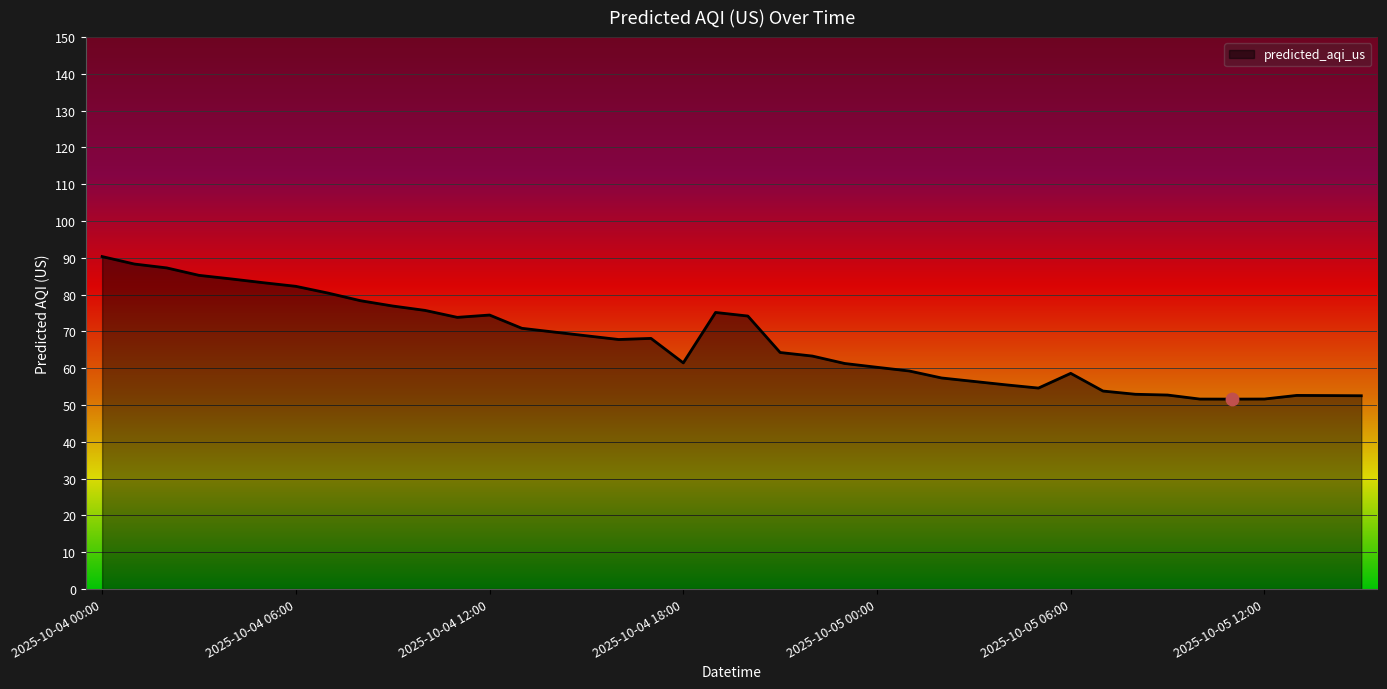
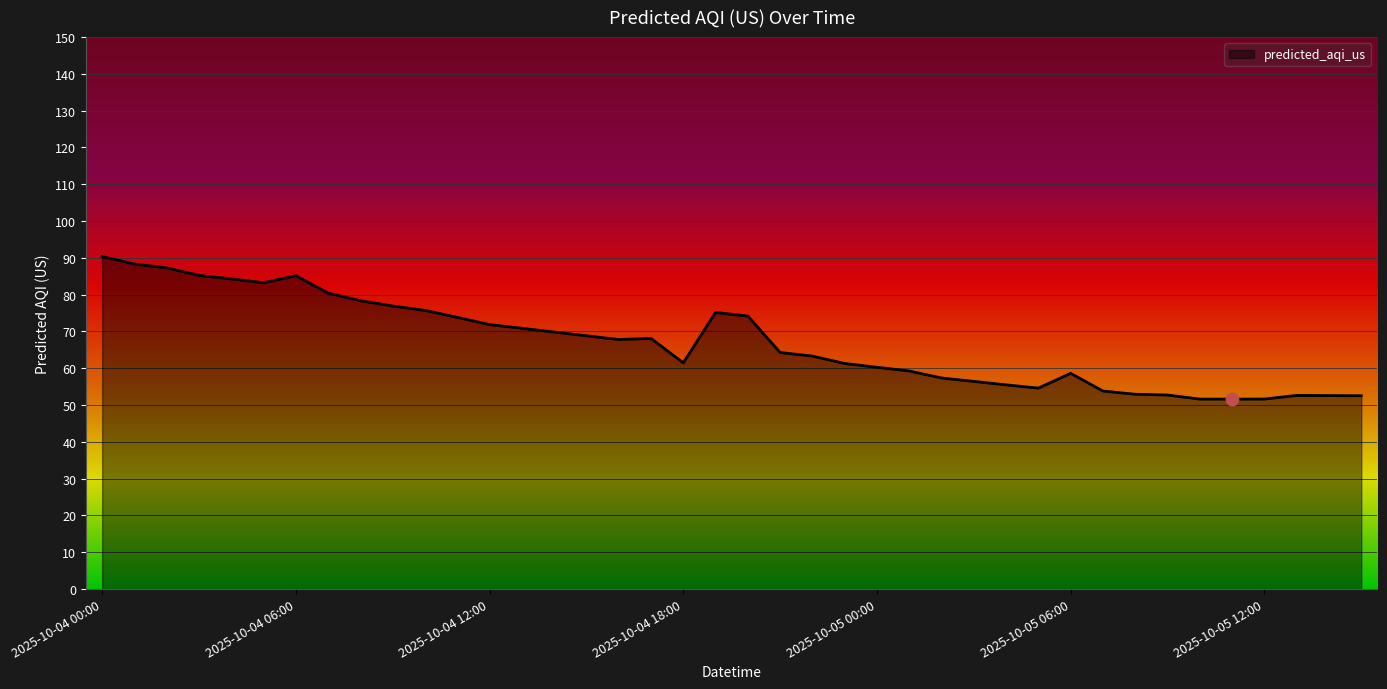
predicted_aqi_us, 2025-10-04 06:00: 82 -> 85
predicted_aqi_us, 2025-10-04 12:00: 74 -> 72
